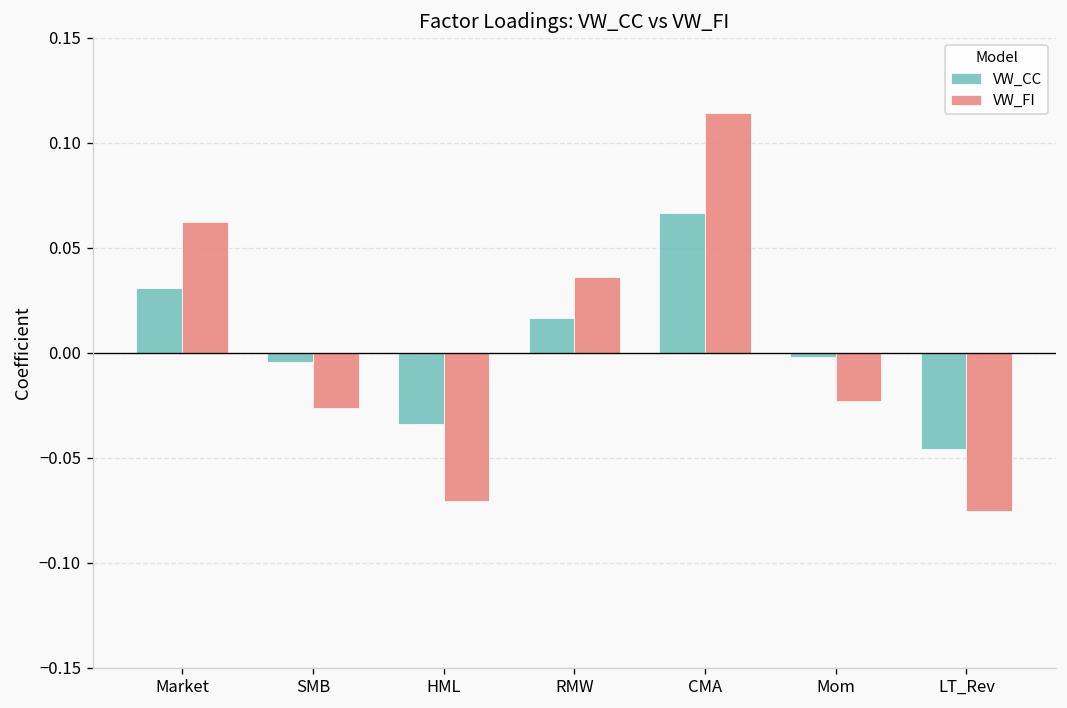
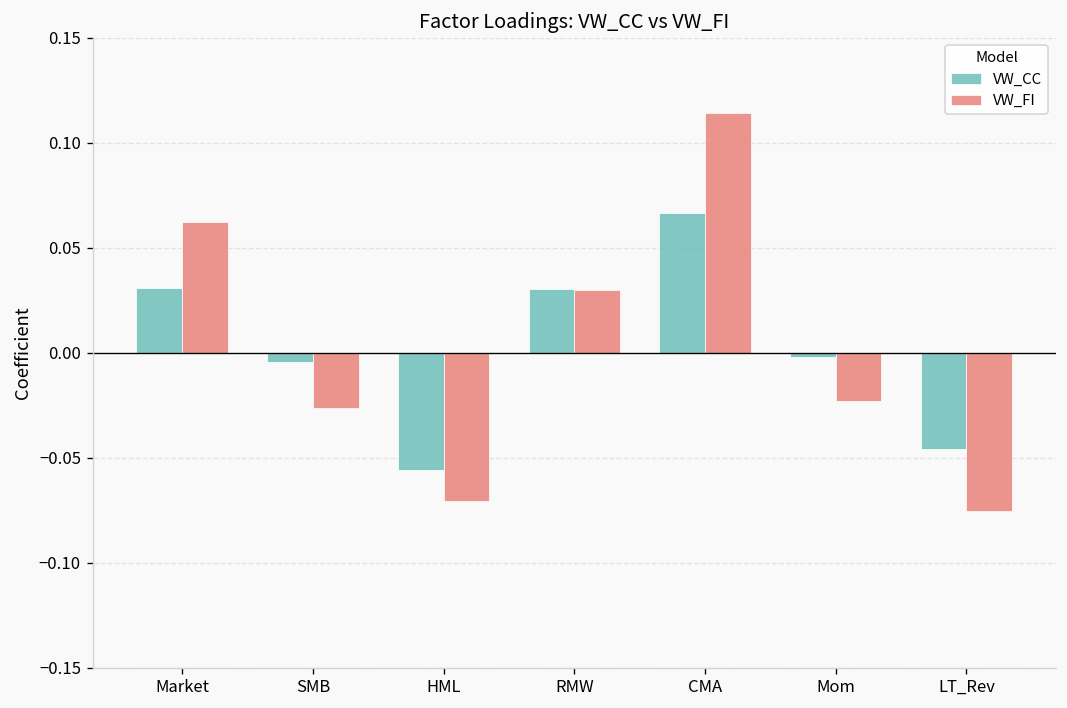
VW_CC, HML: -0.034 -> -0.056
VW_CC, RMW: 0.016 -> 0.030
VW_FI, RMW: 0.036 -> 0.030
